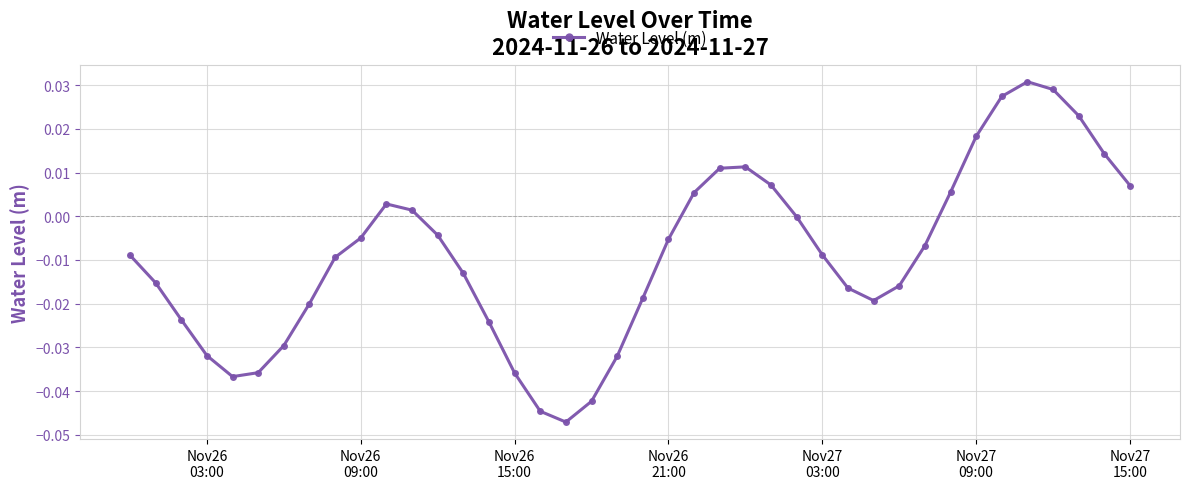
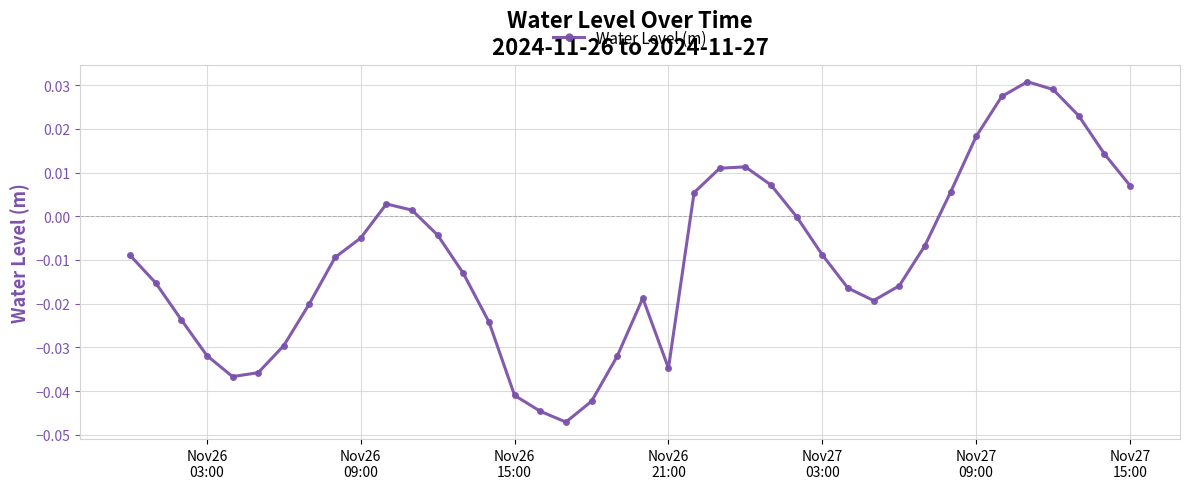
Nov26 15:00: -0.036 -> -0.041
Nov26 21:00: -0.005 -> -0.035
